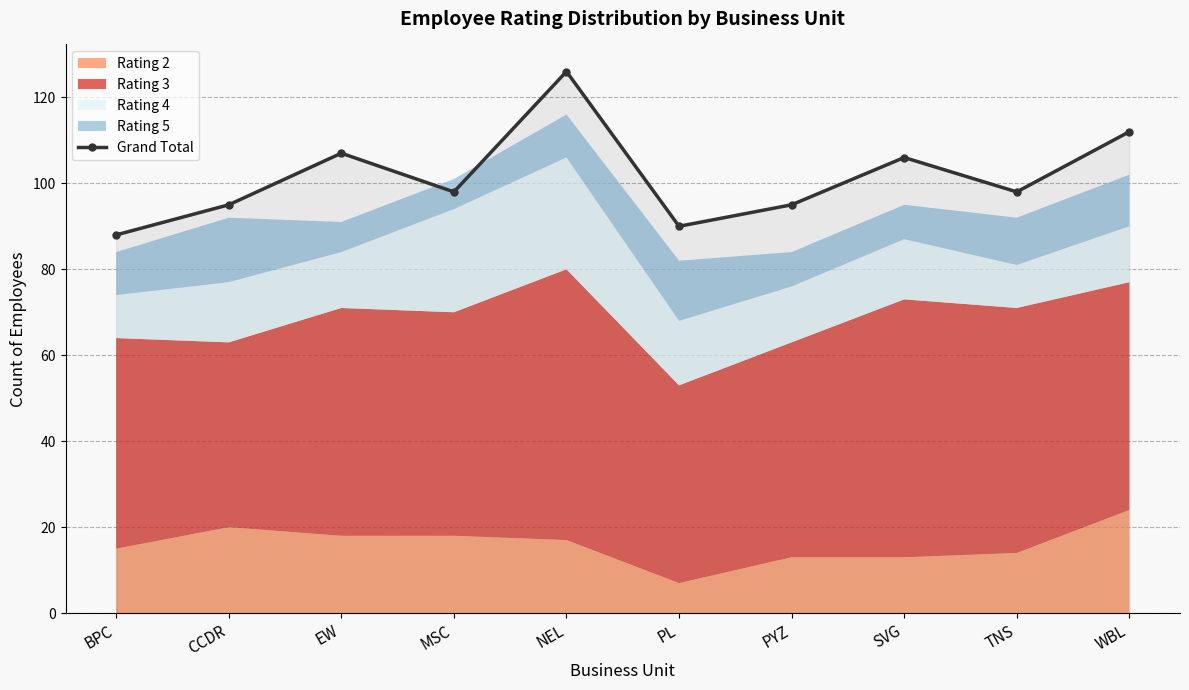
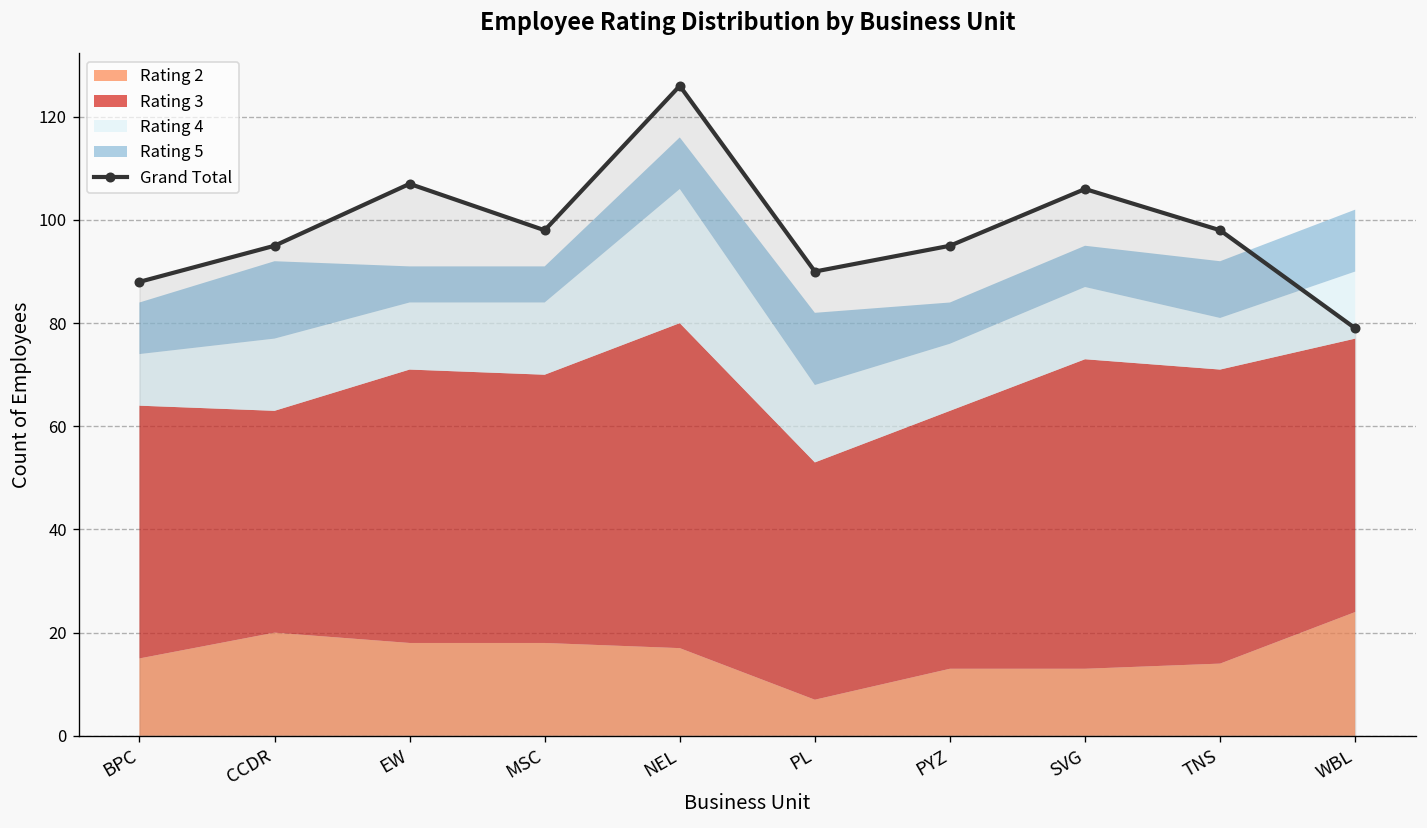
Rating 4, MSC: 24 -> 14
Grand Total, WBL: 112 -> 79
